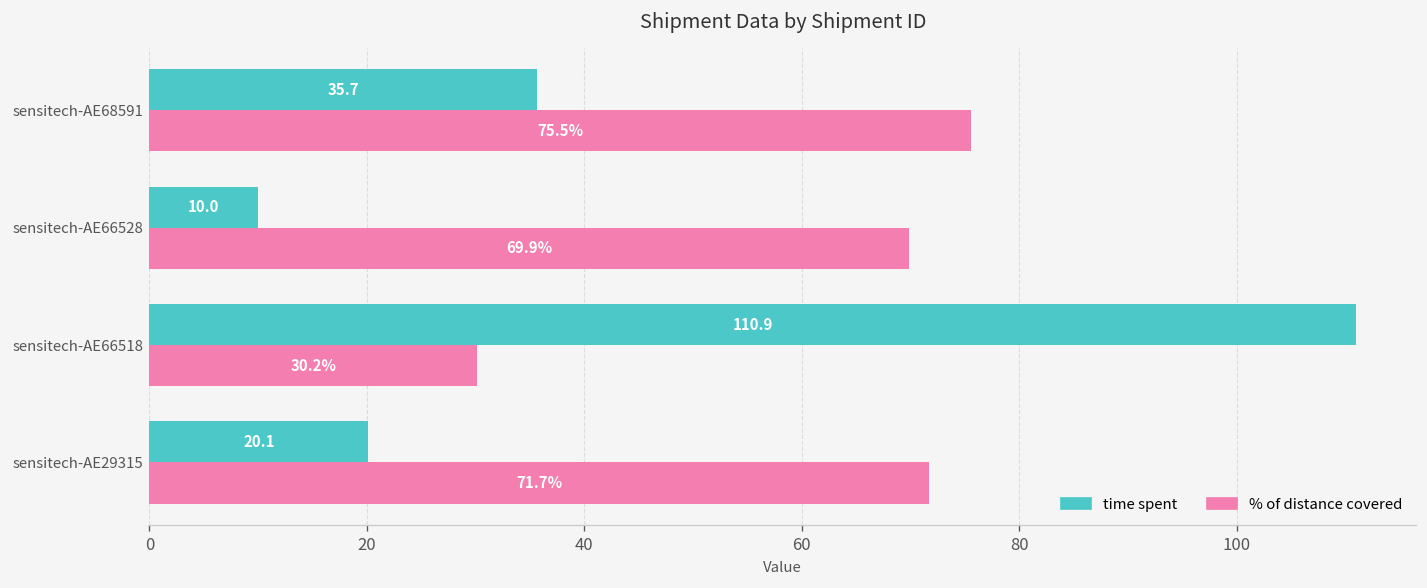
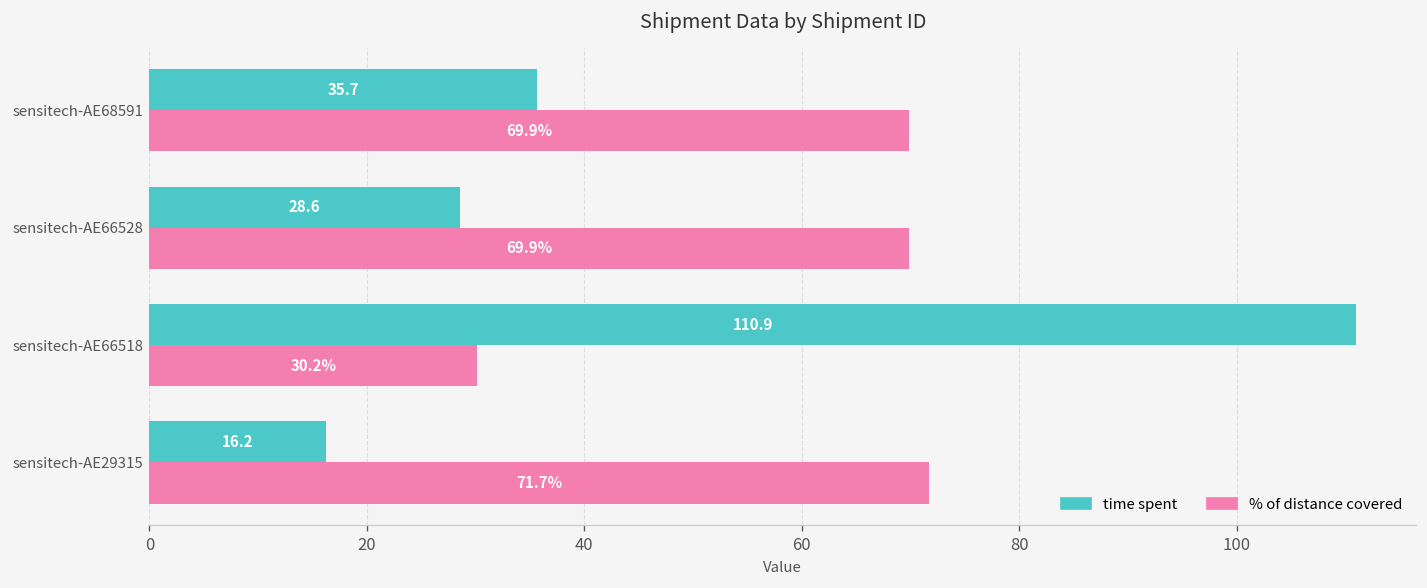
% of distance covered, sensitech-AE68591: 75.5% -> 69.9%
time spent, sensitech-AE66528: 10.0 -> 28.6
time spent, sensitech-AE29315: 20.1 -> 16.2
